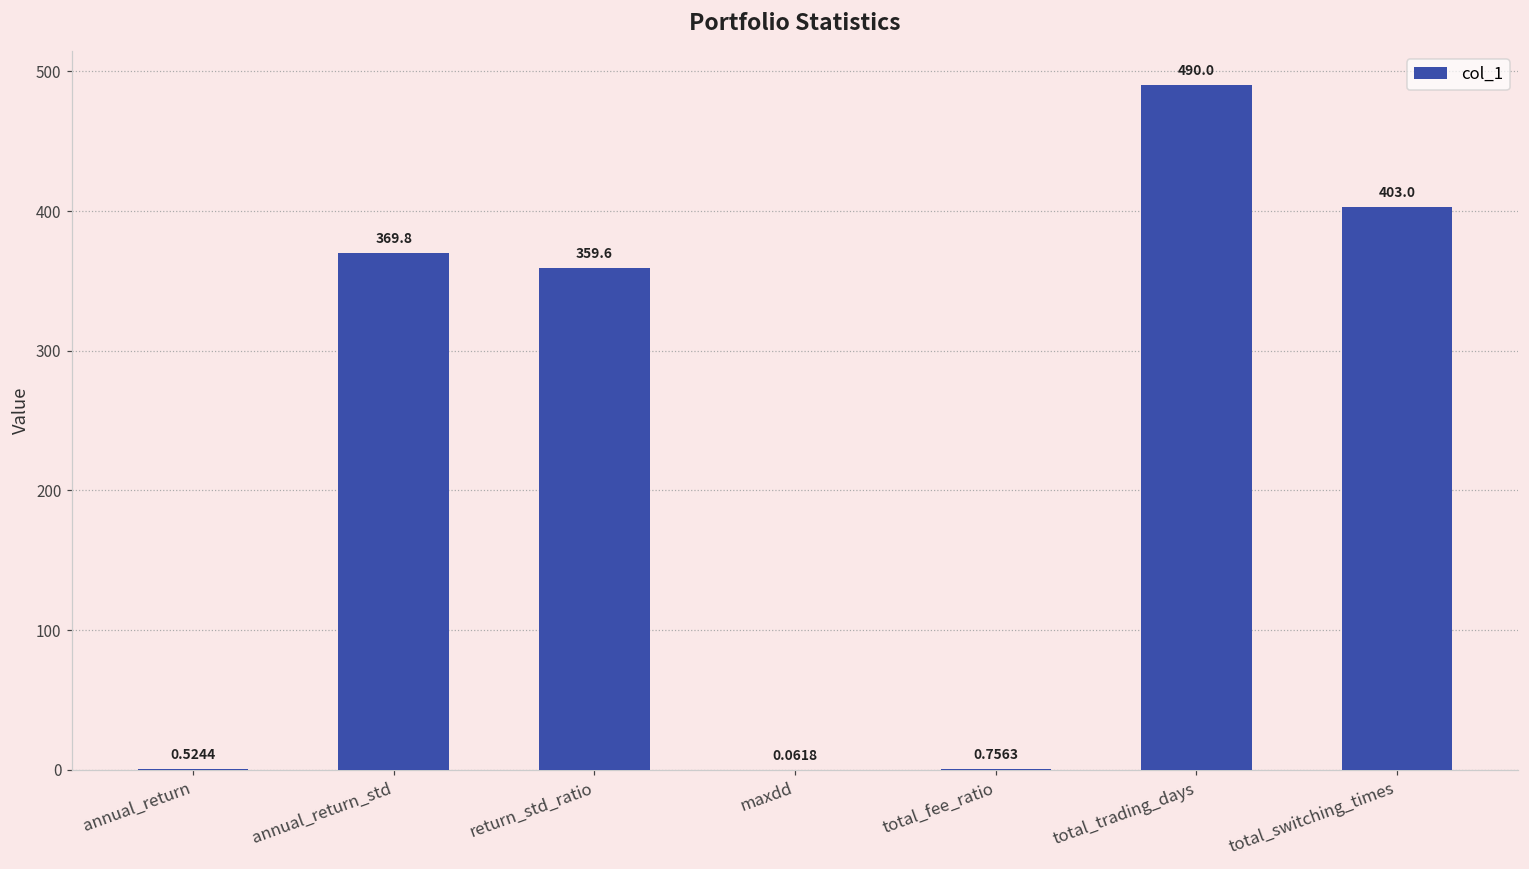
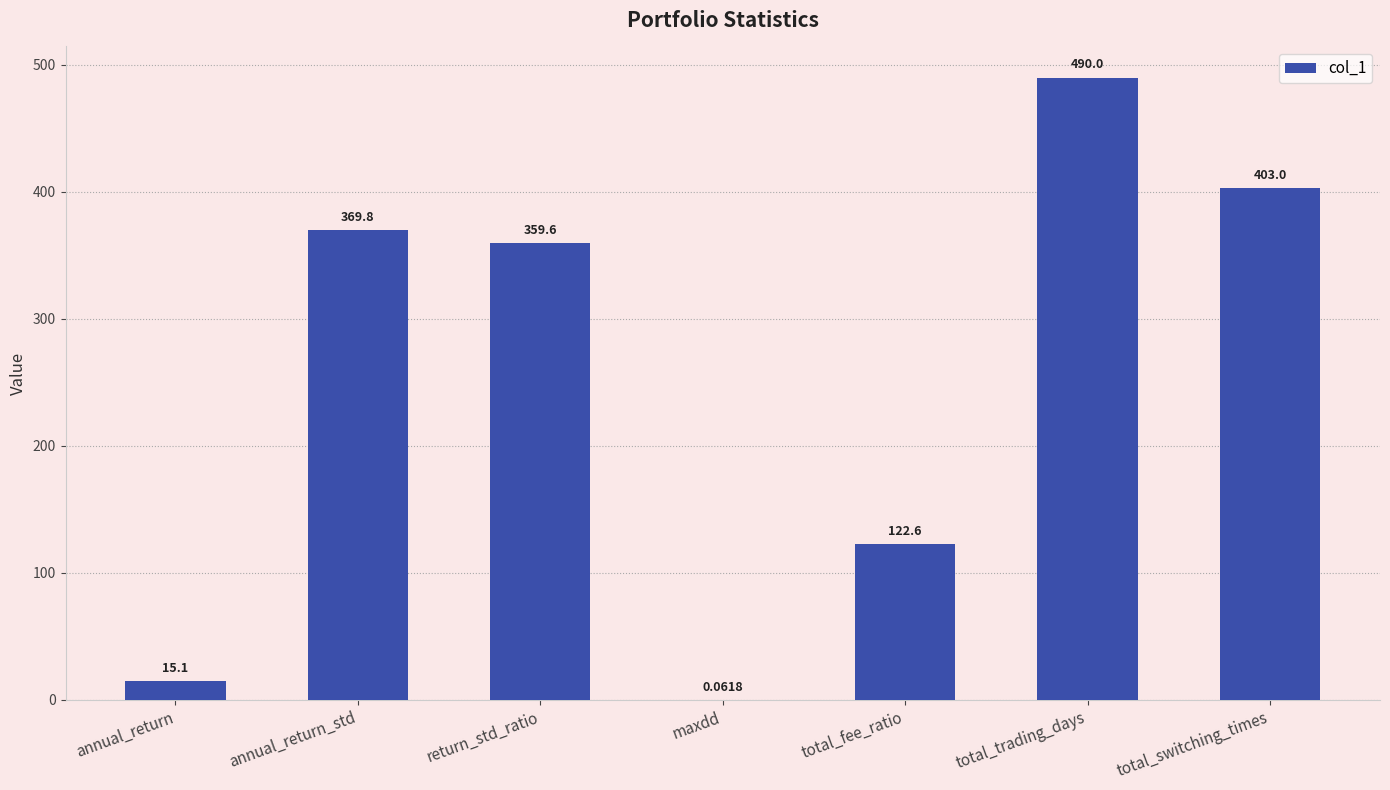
annual_return: 0.5244 -> 15.1
total_fee_ratio: 0.7563 -> 122.6
